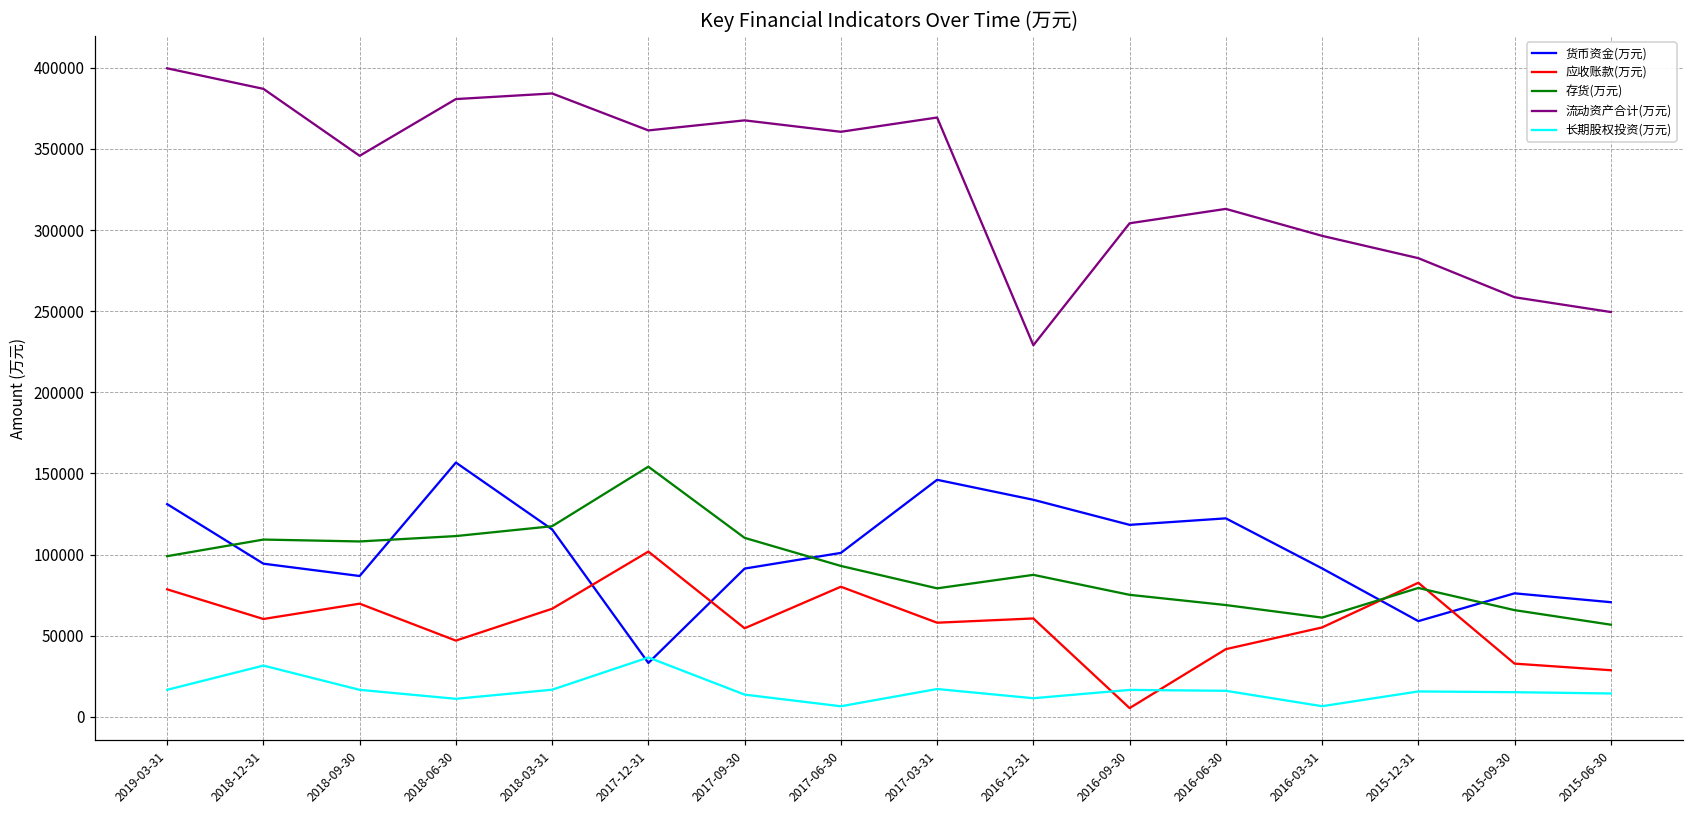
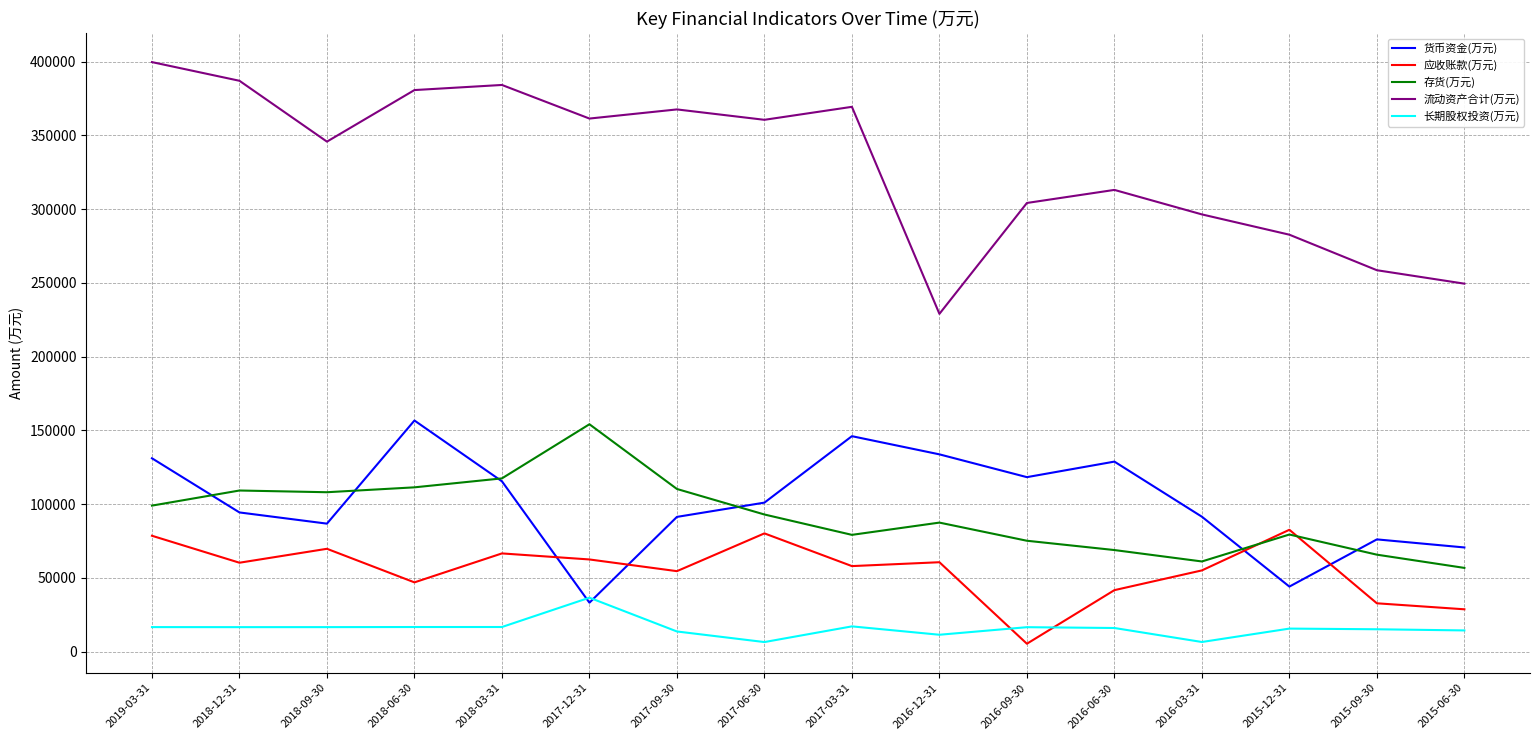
长期股权投资(万元), 2018-12-31: 32000 -> 17000
长期股权投资(万元), 2018-06-30: 11000 -> 17000
应收账款(万元), 2017-12-31: 102000 -> 63000
货币资金(万元), 2016-06-30: 122000 -> 129000
货币资金(万元), 2015-12-31: 59000 -> 44000
